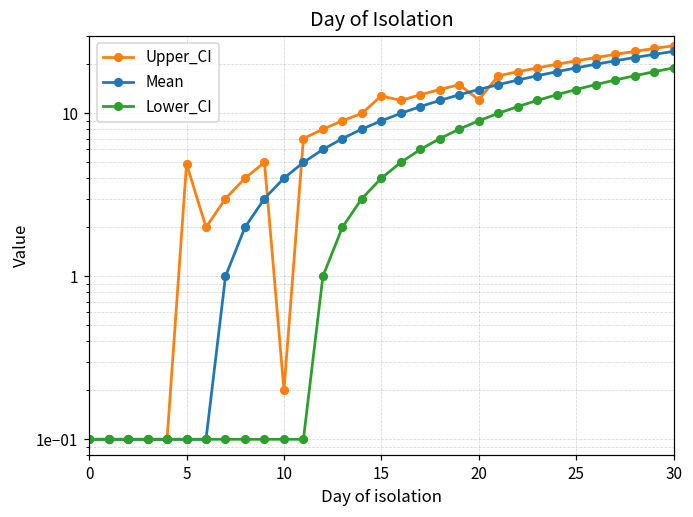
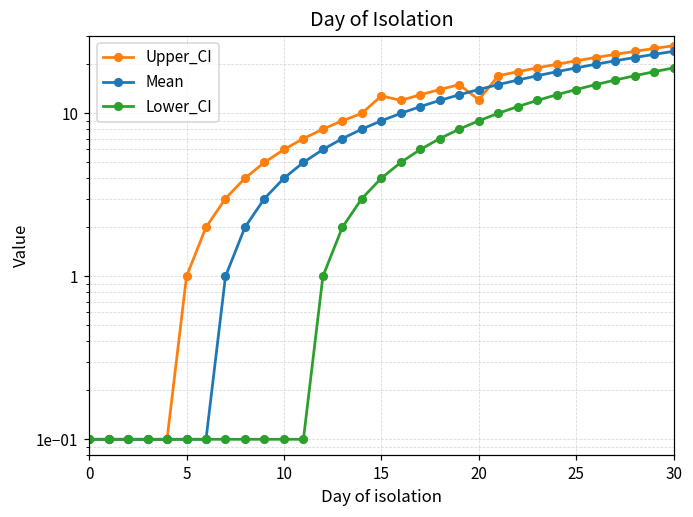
Upper_CI, 5: 4.9 -> 1.0
Upper_CI, 10: 0.2 -> 6.0
